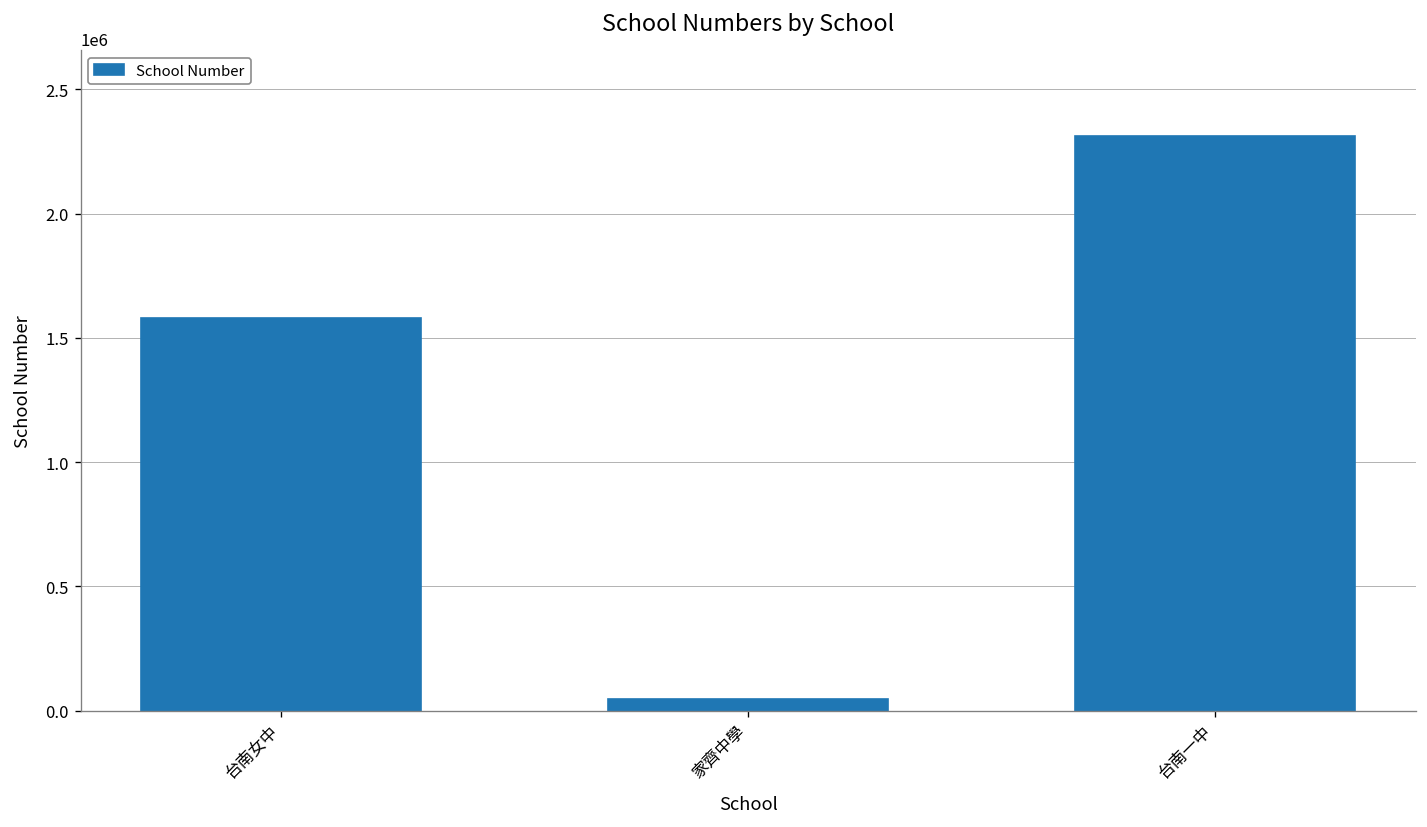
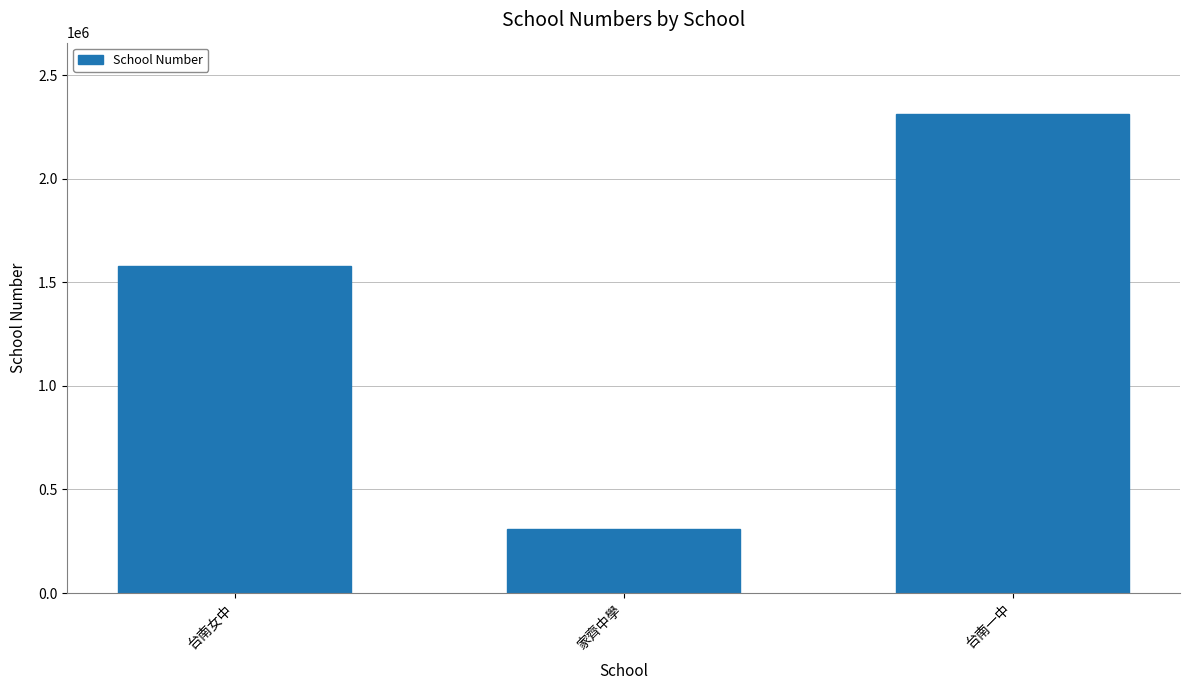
家齊中學: 50000 -> 310000
